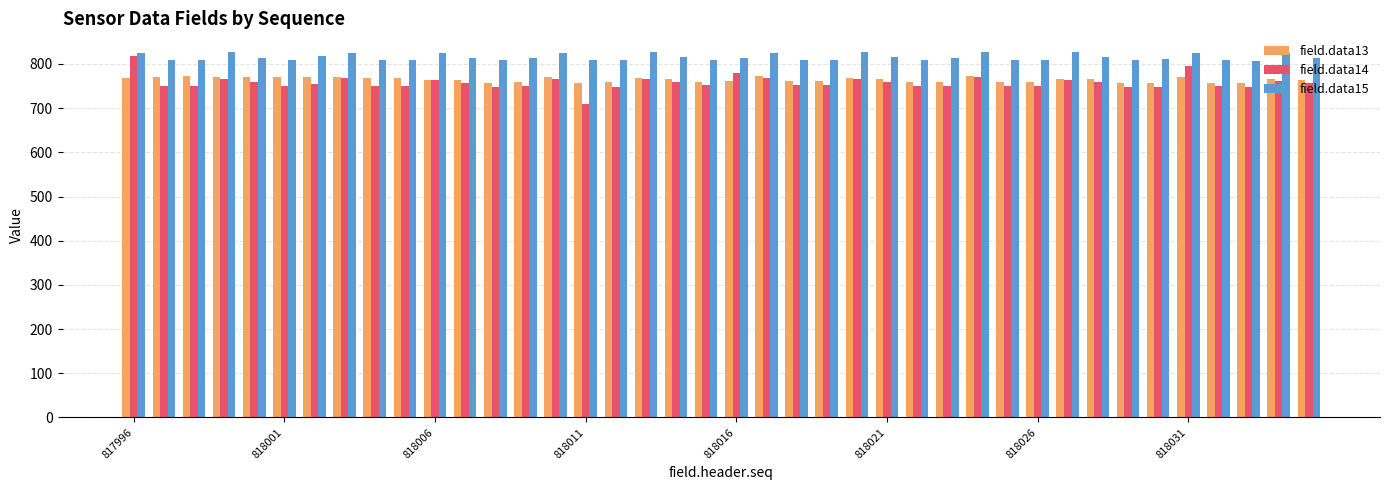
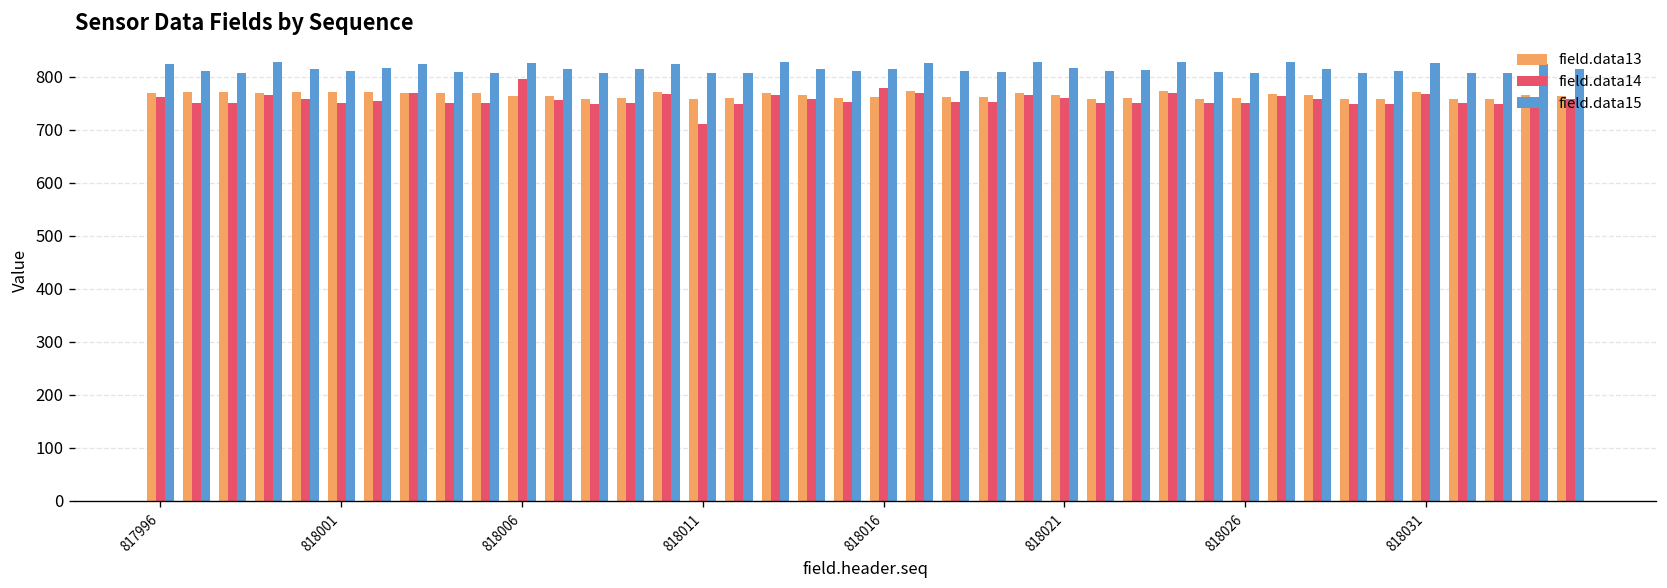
field.data14, 817996: 820 -> 760
field.data14, 818006: 760 -> 800
field.data14, 818031: 800 -> 770
